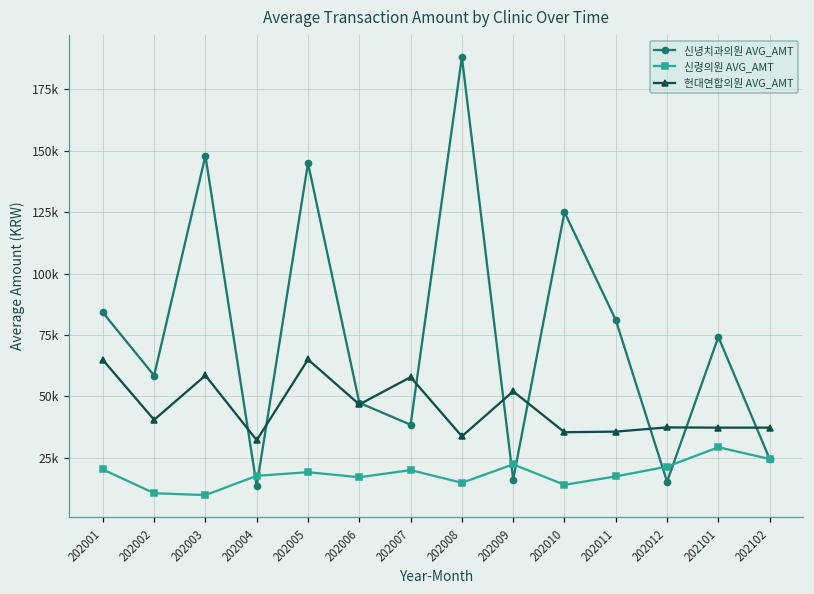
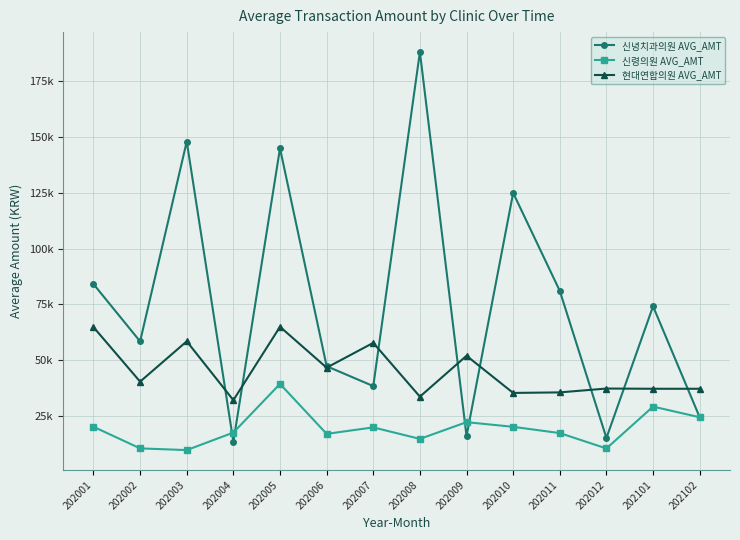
신령의원 AVG_AMT, 202005: 19000 -> 39000
신령의원 AVG_AMT, 202010: 14000 -> 20000
신령의원 AVG_AMT, 202012: 21000 -> 10000
